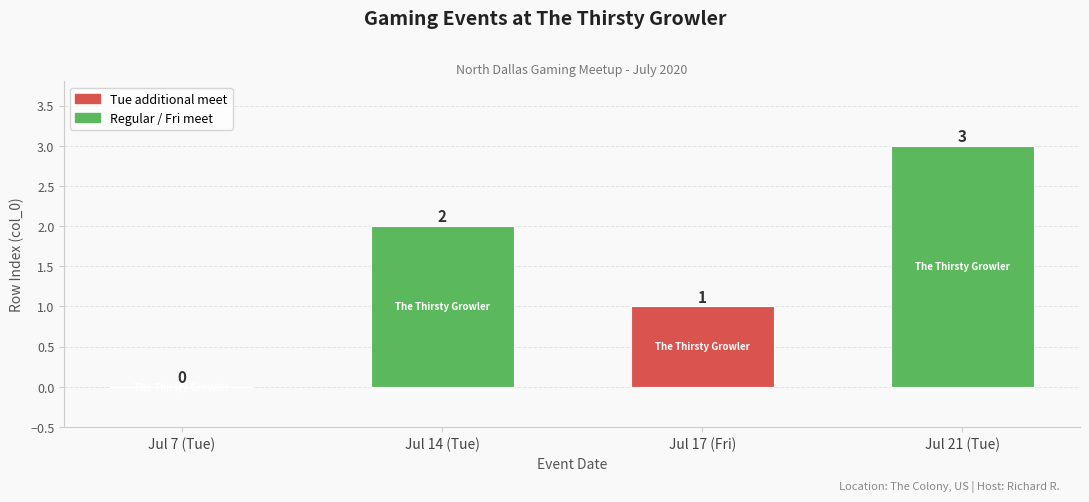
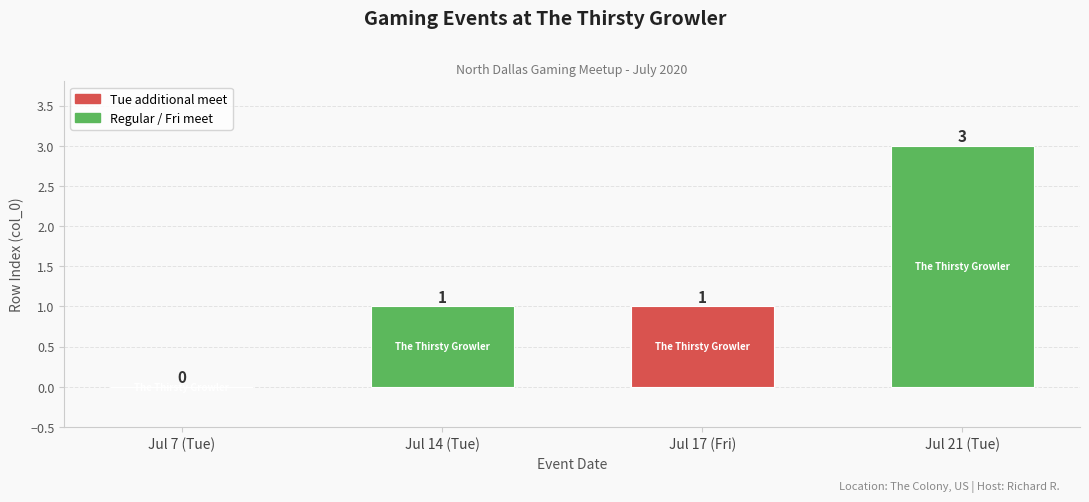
Jul 14 (Tue): 2 -> 1
